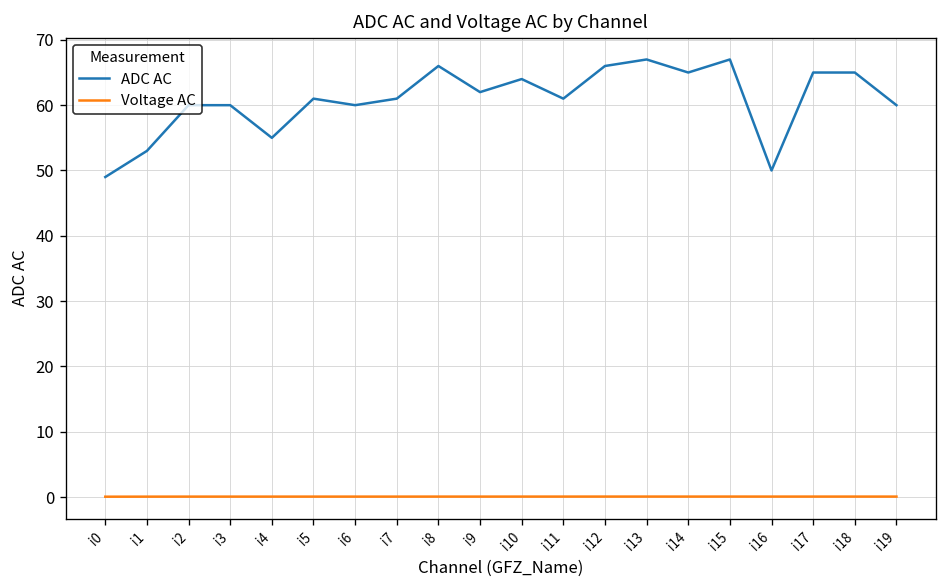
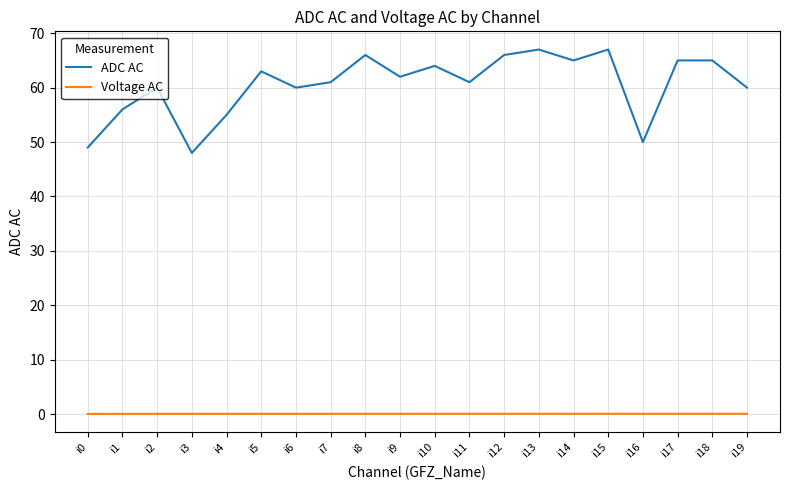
ADC AC, i1: 53 -> 56
ADC AC, i3: 60 -> 48
ADC AC, i5: 61 -> 63
